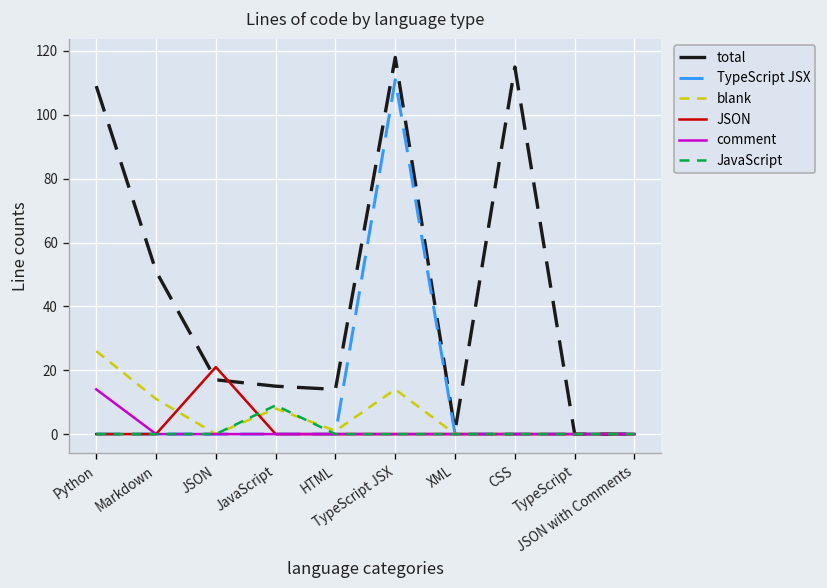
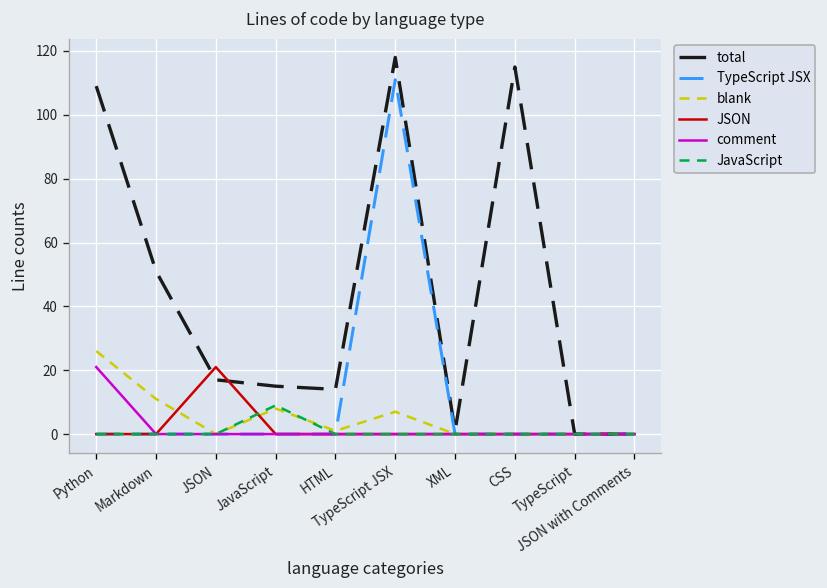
comment, Python: 14 -> 21
blank, TypeScript JSX: 14 -> 7
